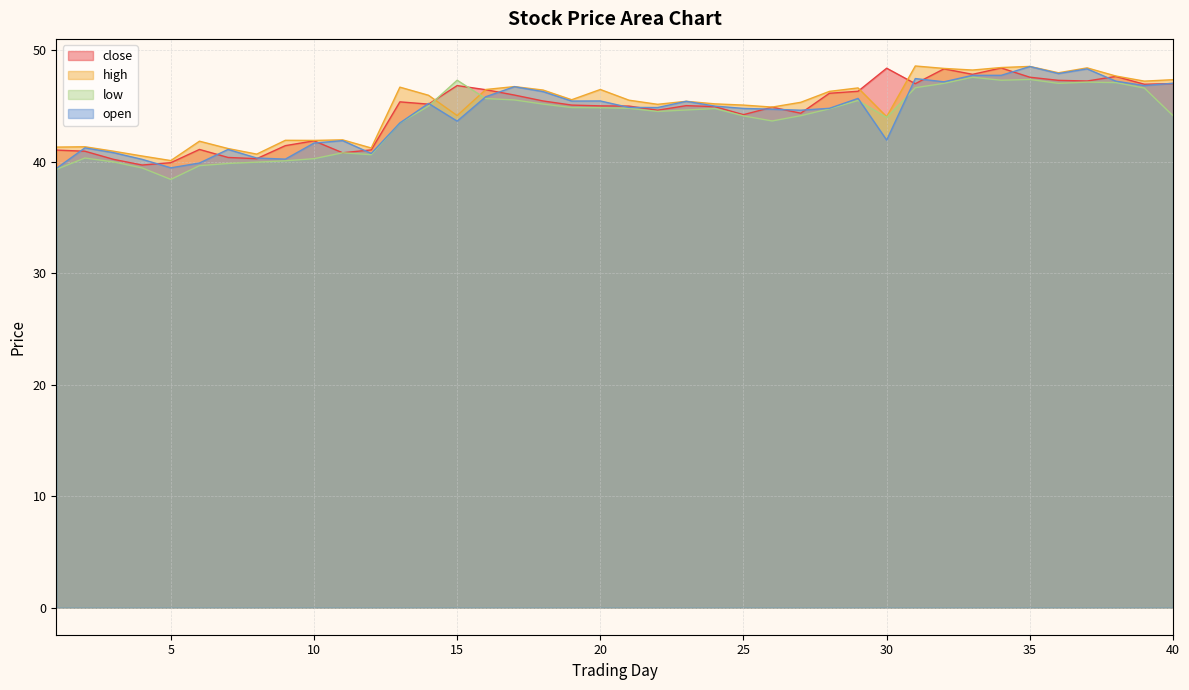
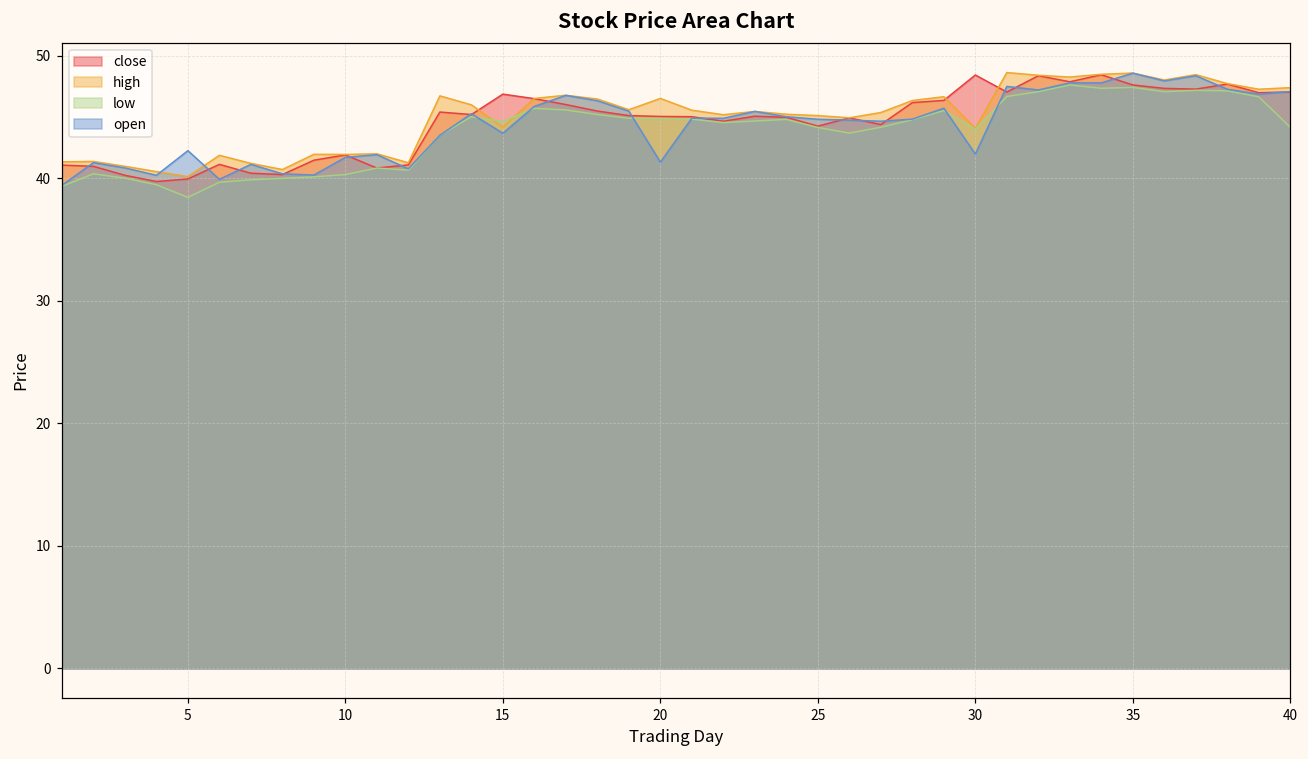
open, 5: 39.5 -> 42.2
low, 15: 47.3 -> 44.6
open, 20: 45.5 -> 41.3
